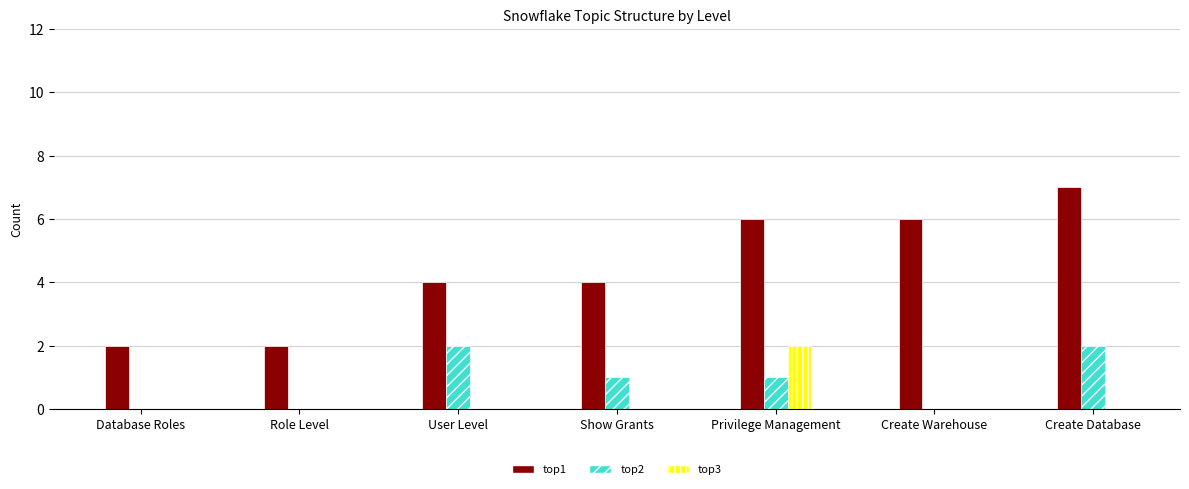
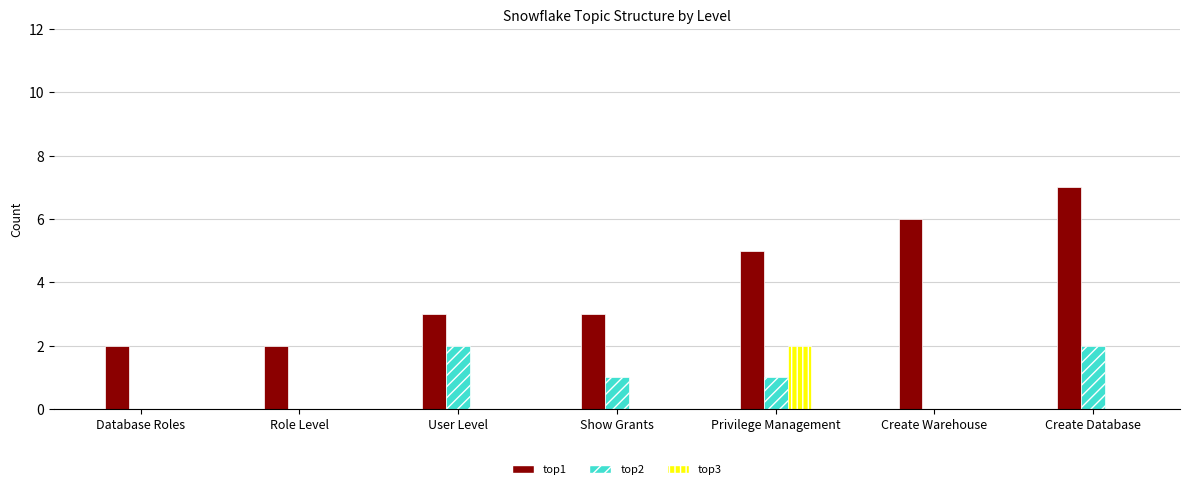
top1, User Level: 4 -> 3
top1, Show Grants: 4 -> 3
top1, Privilege Management: 6 -> 5
